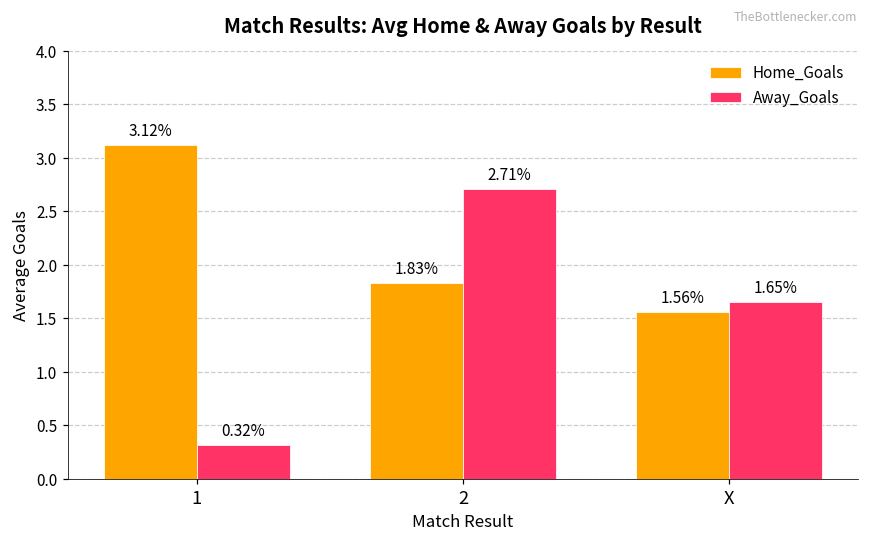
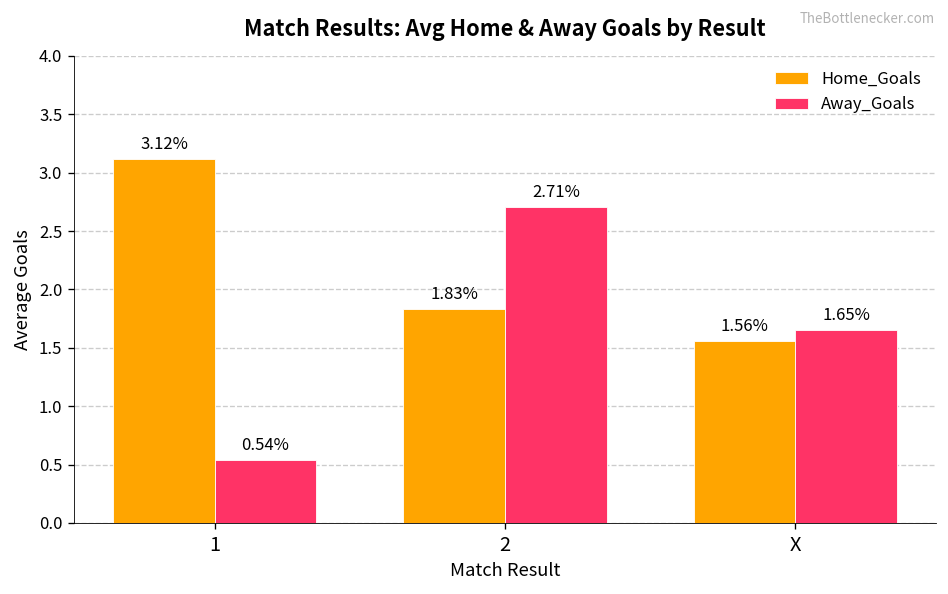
Away_Goals, 1: 0.32% -> 0.54%
